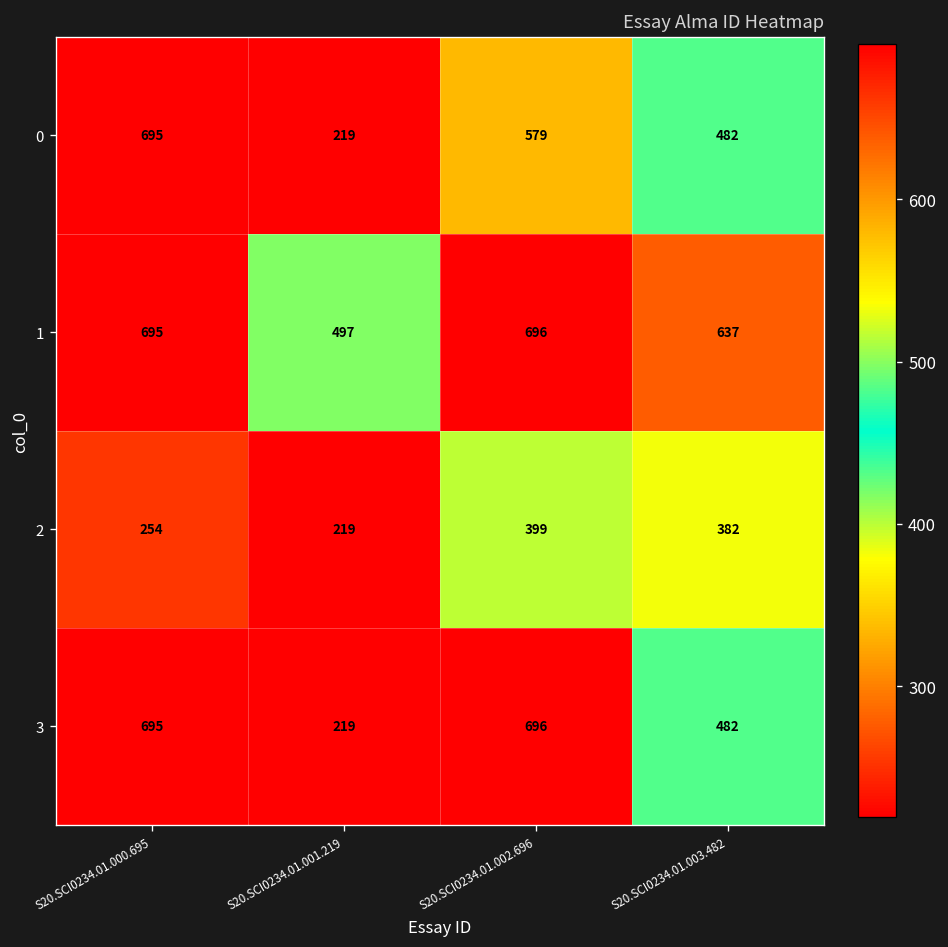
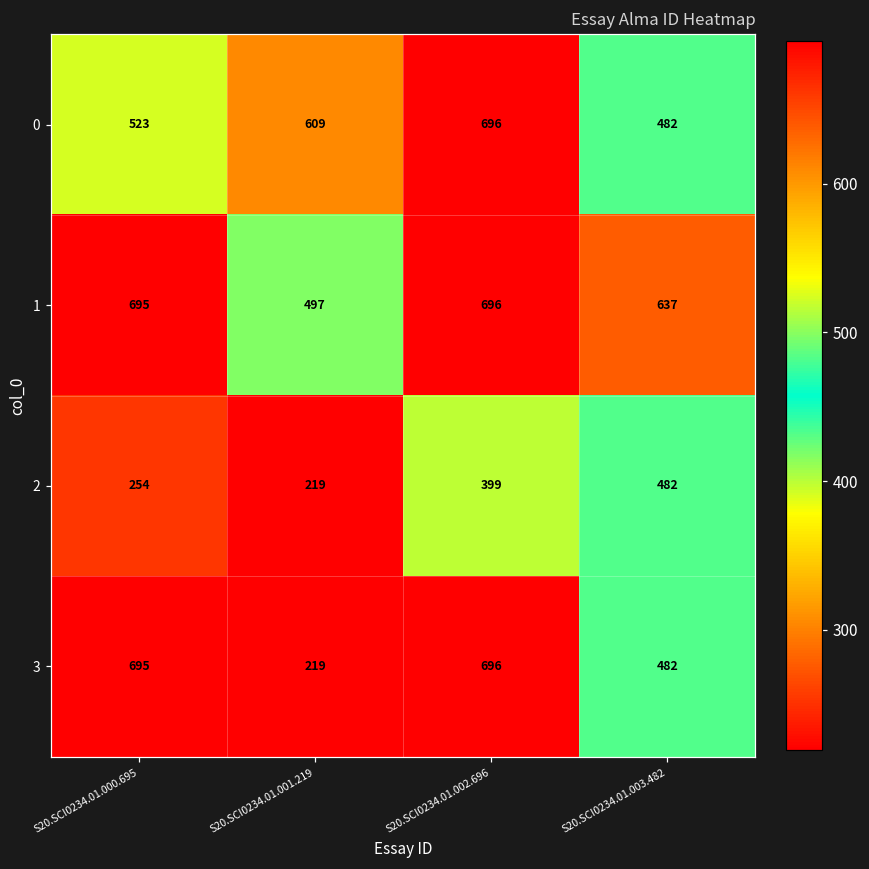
0, S20.SCI0234.01.000.695: 695 -> 523
0, S20.SCI0234.01.001.219: 219 -> 609
0, S20.SCI0234.01.002.696: 579 -> 696
2, S20.SCI0234.01.003.482: 382 -> 482
